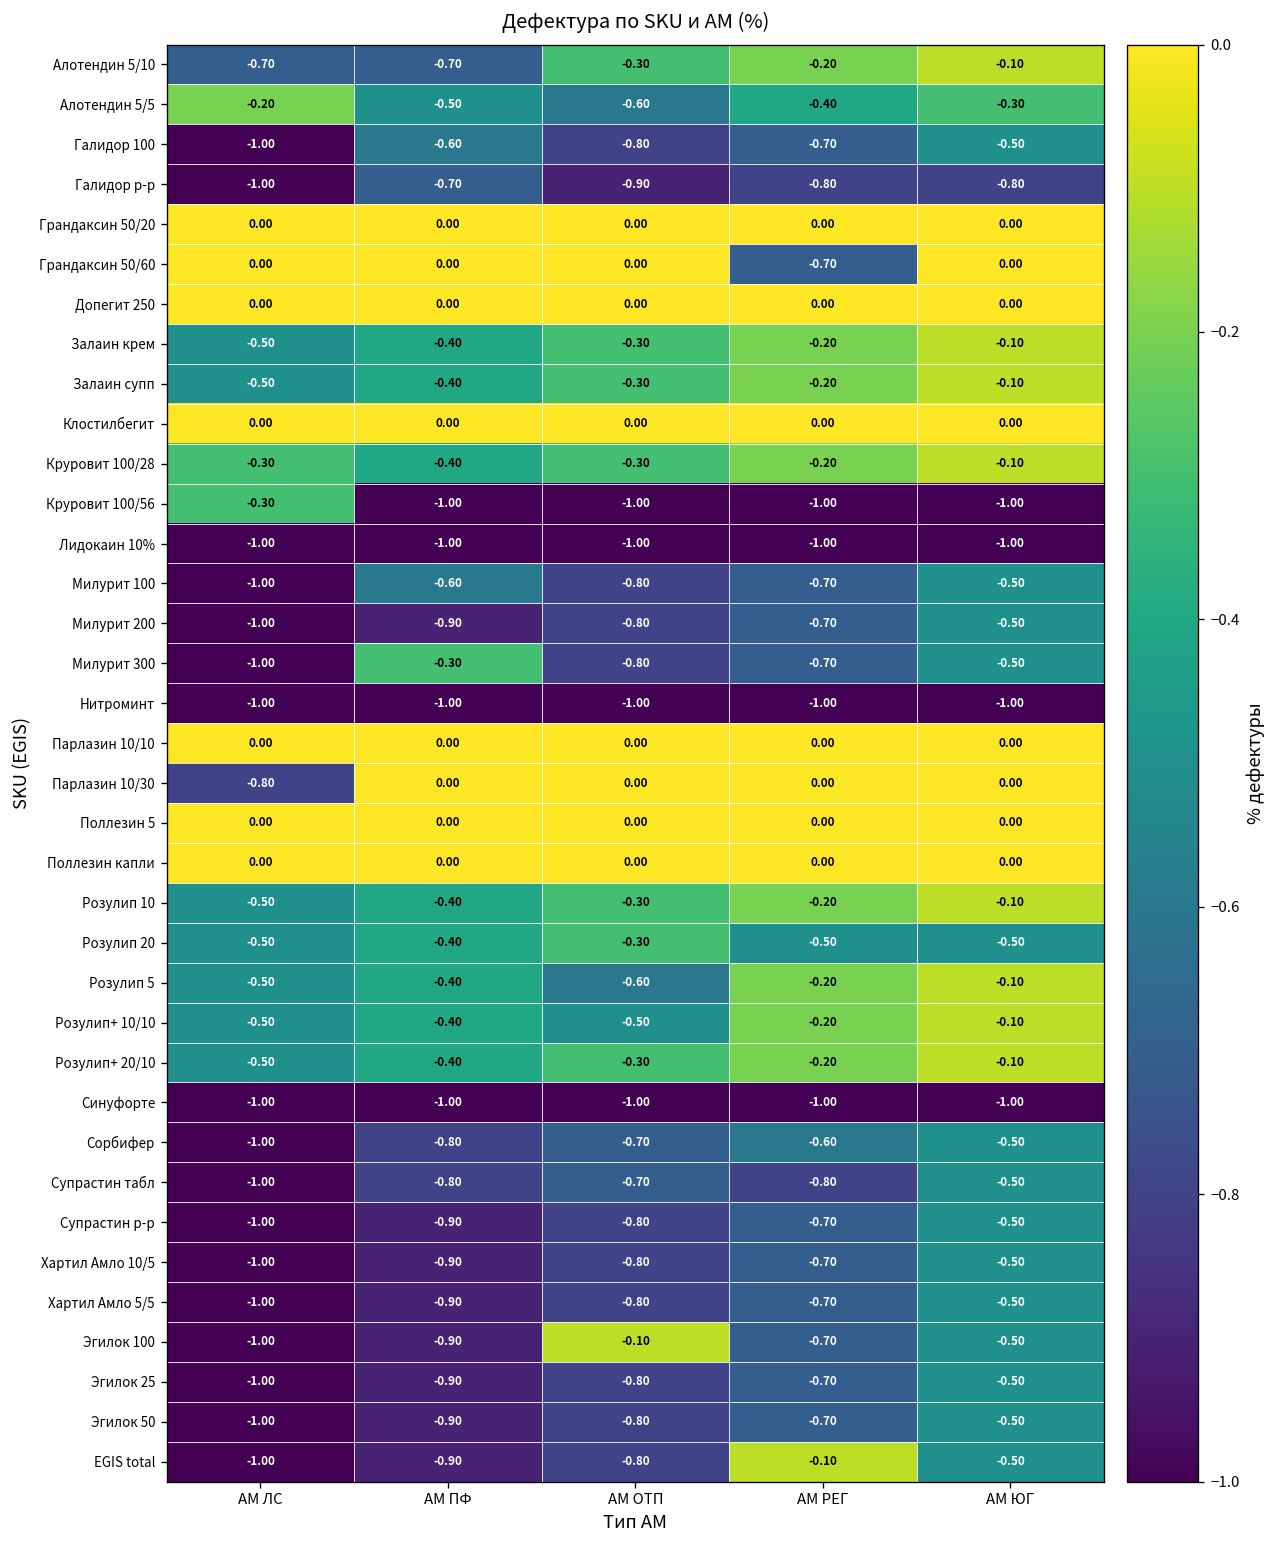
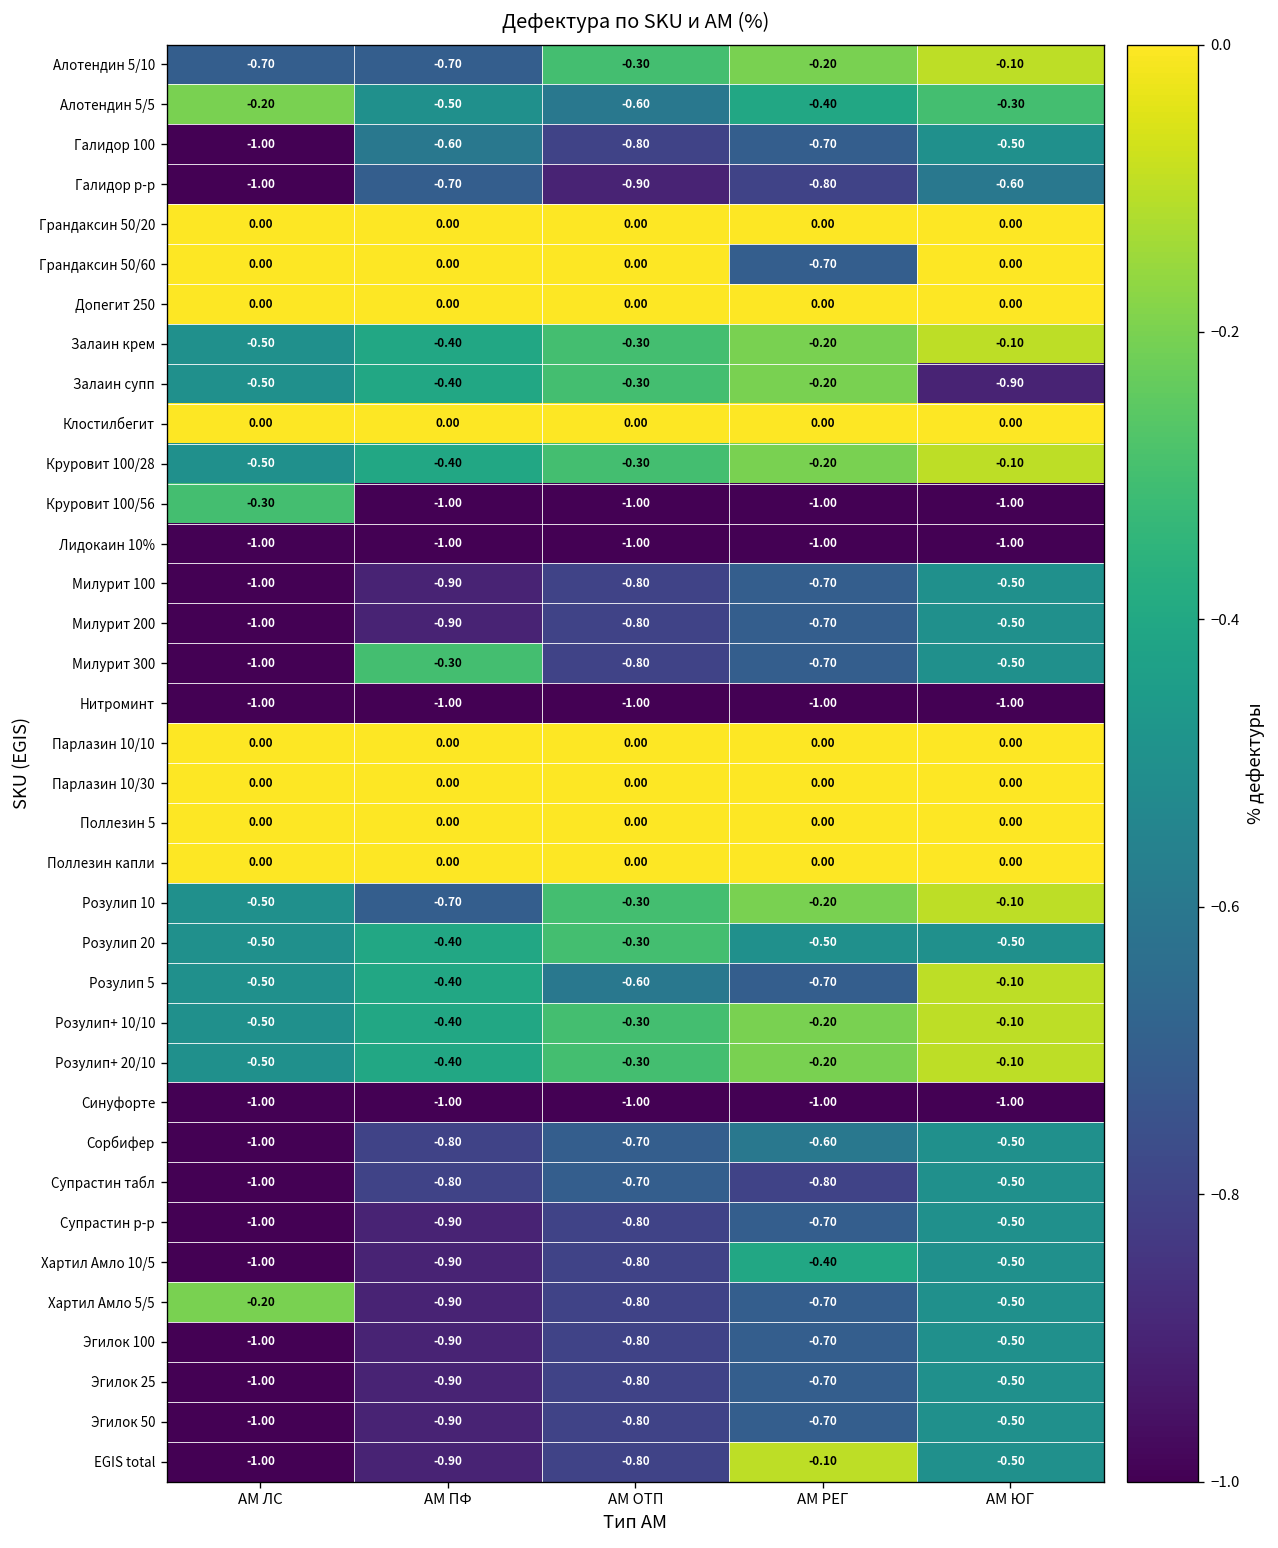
Галидор р-р, АМ ЮГ: -0.80 -> -0.60
Залаин супп, АМ ЮГ: -0.10 -> -0.90
Круровит 100/28, АМ ЛС: -0.30 -> -0.50
Милурит 100, АМ ПФ: -0.60 -> -0.90
Парлазин 10/30, АМ ЛС: -0.80 -> 0.00
Розулип 10, АМ ПФ: -0.40 -> -0.70
Розулип 5, АМ РЕГ: -0.20 -> -0.70
Розулип+ 10/10, АМ ОТП: -0.50 -> -0.30
Хартил Амло 10/5, АМ РЕГ: -0.70 -> -0.40
Хартил Амло 5/5, АМ ЛС: -1.00 -> -0.20
Эгилок 100, АМ ОТП: -0.10 -> -0.80
